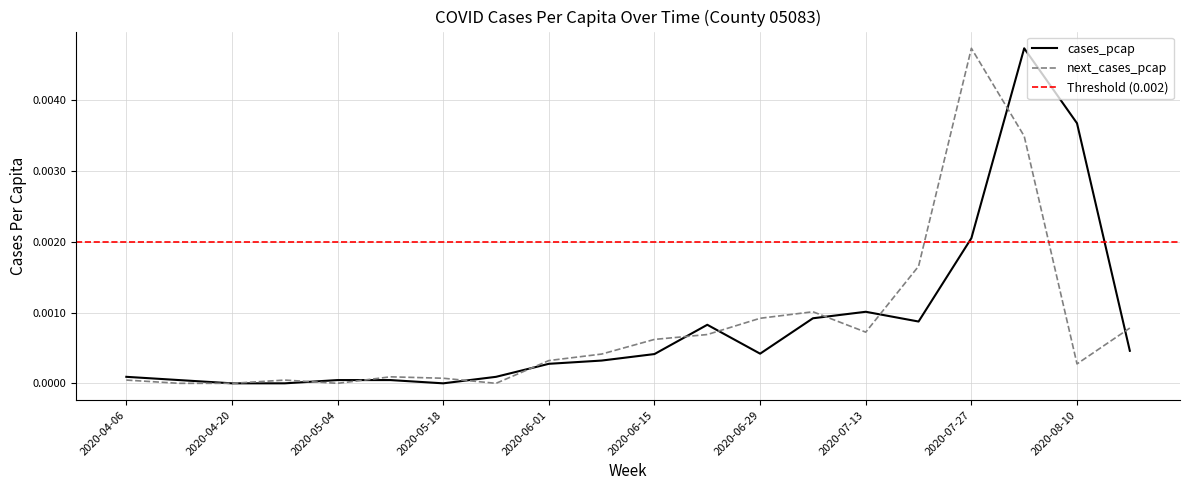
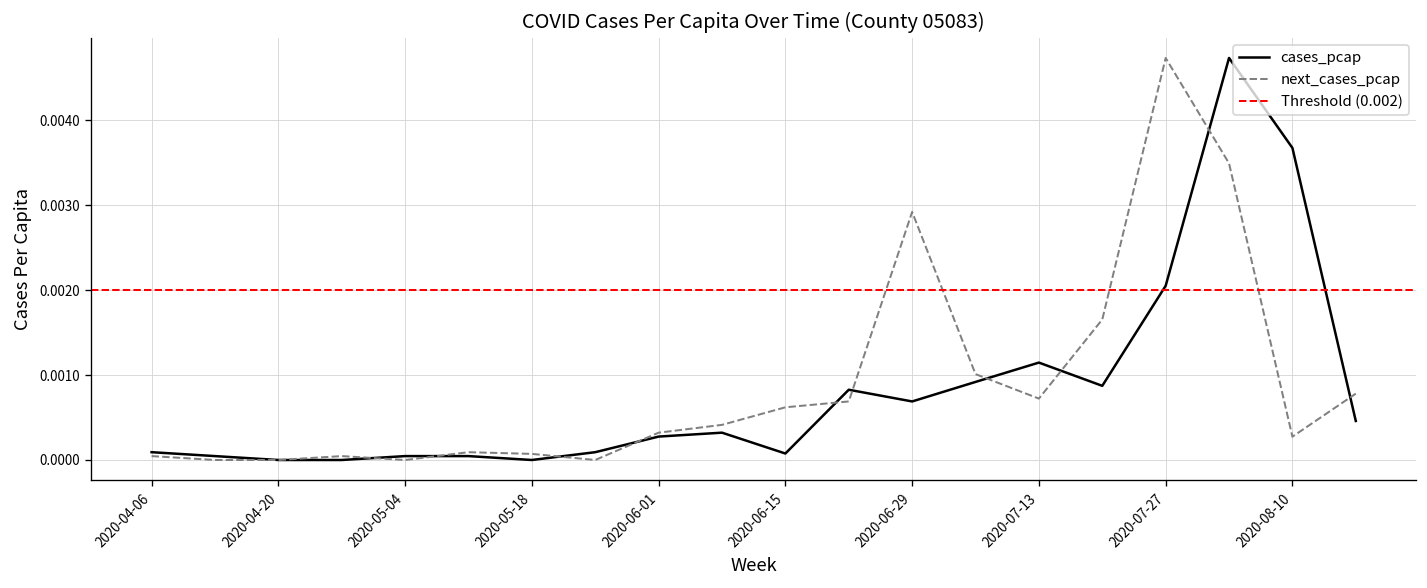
cases_pcap, 2020-06-15: 0.0004 -> 0.0001
cases_pcap, 2020-06-29: 0.0004 -> 0.0007
next_cases_pcap, 2020-06-29: 0.0009 -> 0.0029
cases_pcap, 2020-07-13: 0.0010 -> 0.0011
